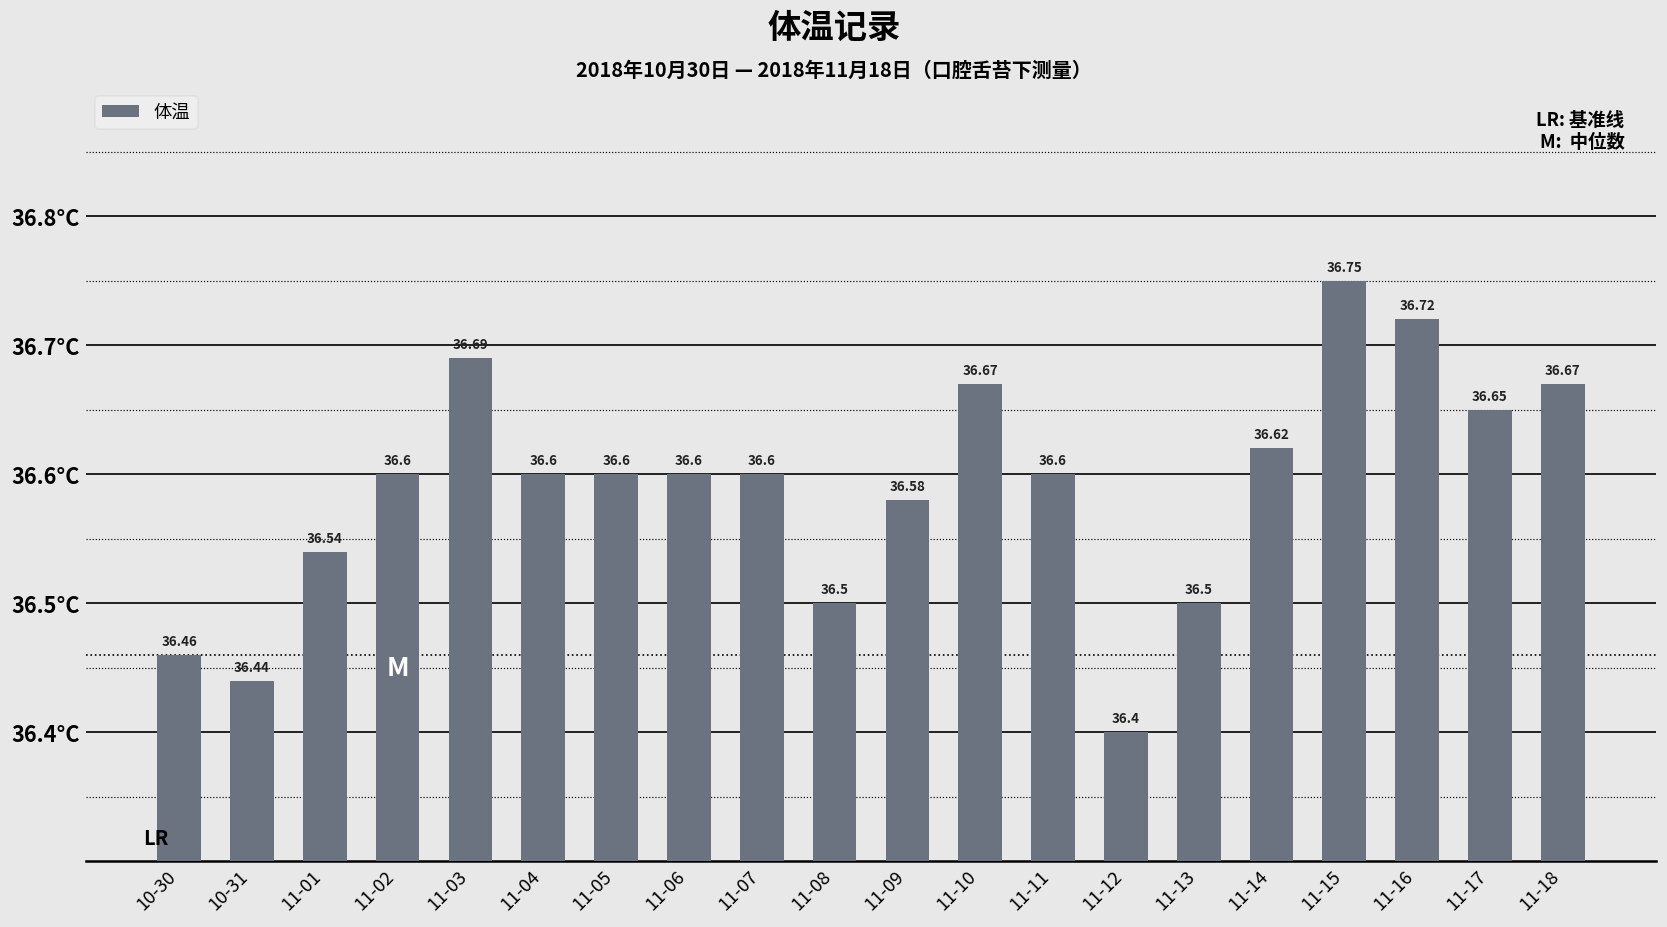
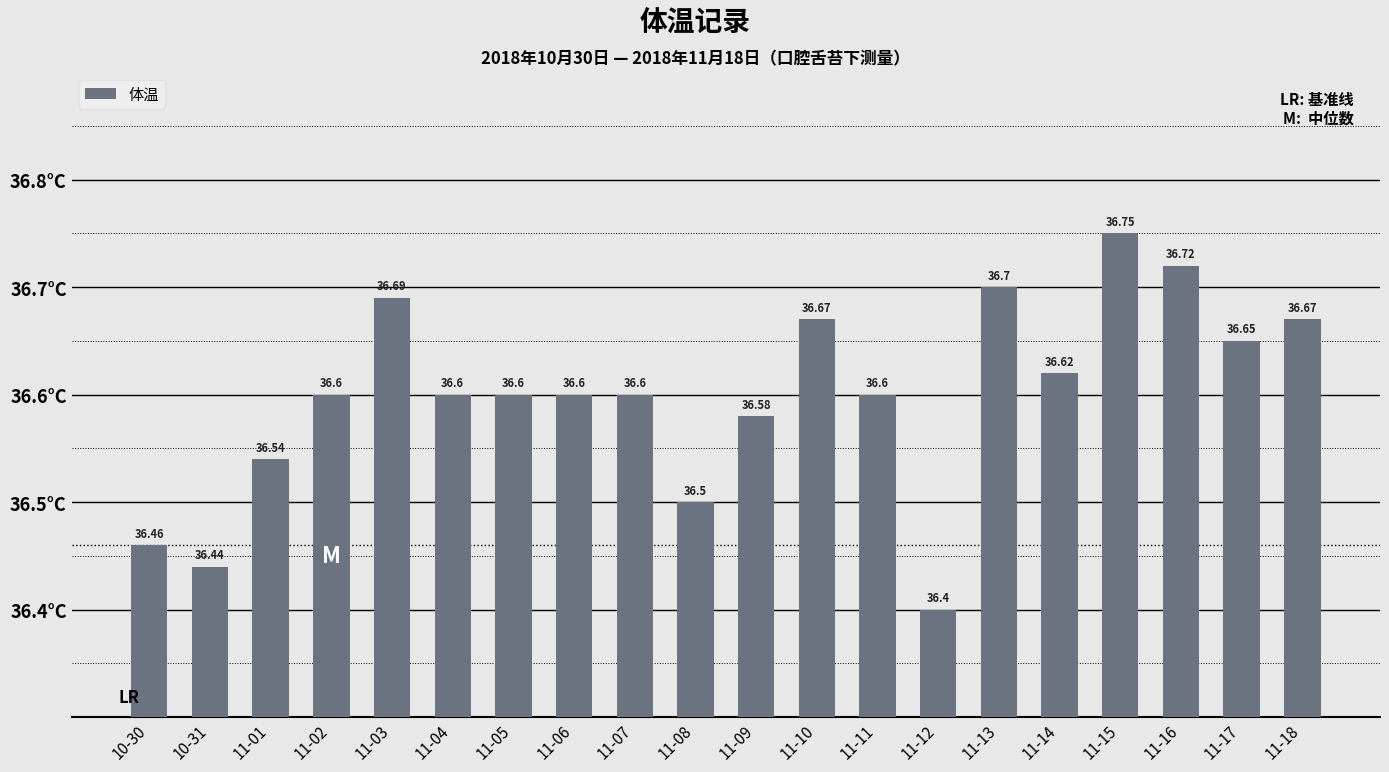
11-13: 36.5 -> 36.7
